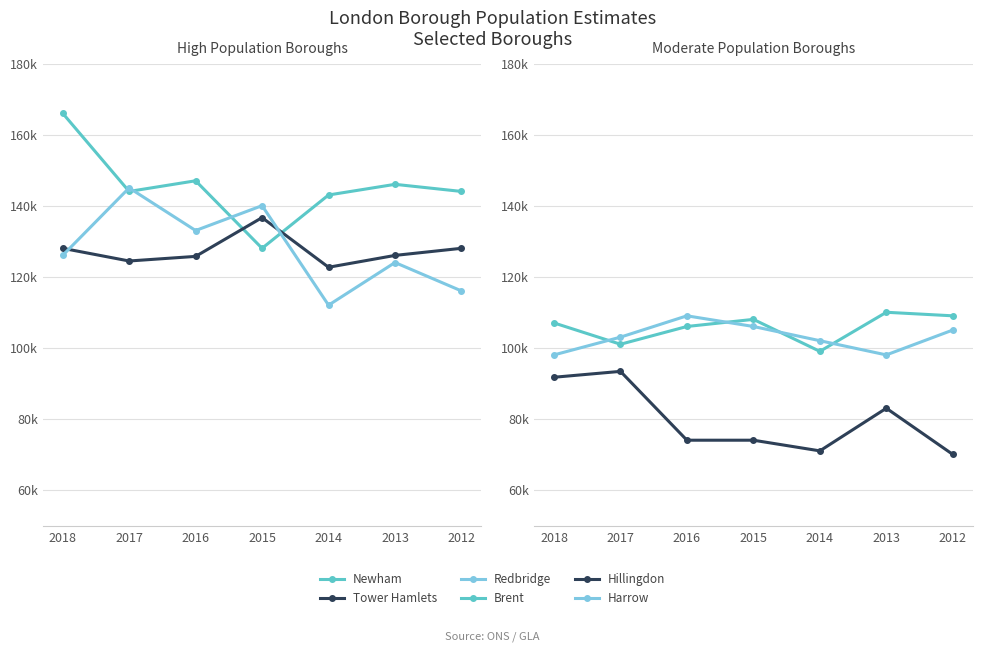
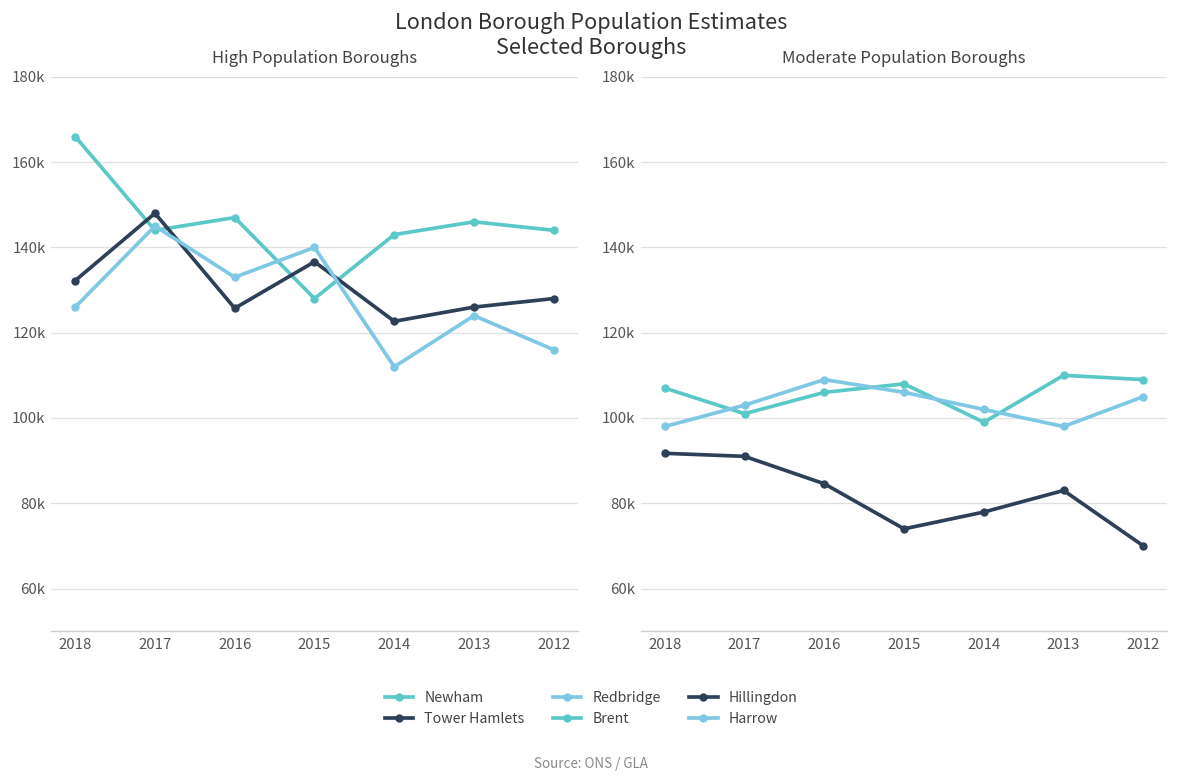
High Population Boroughs, Tower Hamlets, 2018: 128000 -> 132000
High Population Boroughs, Tower Hamlets, 2017: 124000 -> 148000
Moderate Population Boroughs, Hillingdon, 2017: 93000 -> 91000
Moderate Population Boroughs, Hillingdon, 2016: 74000 -> 85000
Moderate Population Boroughs, Hillingdon, 2014: 71000 -> 78000
